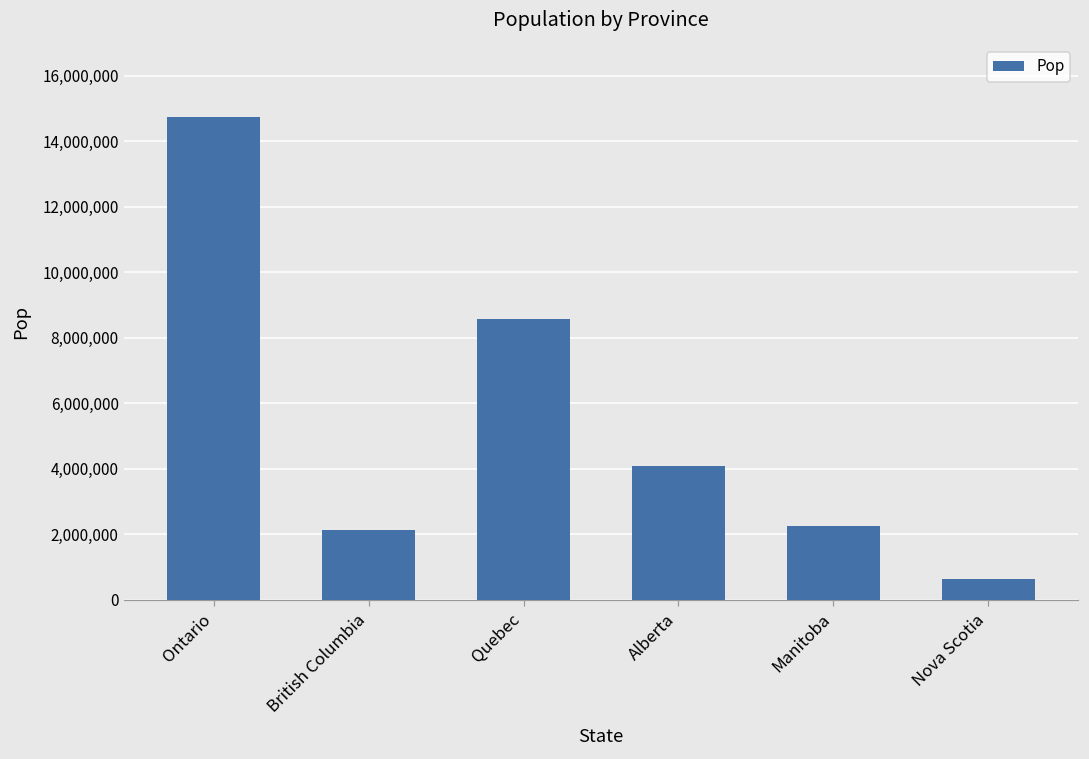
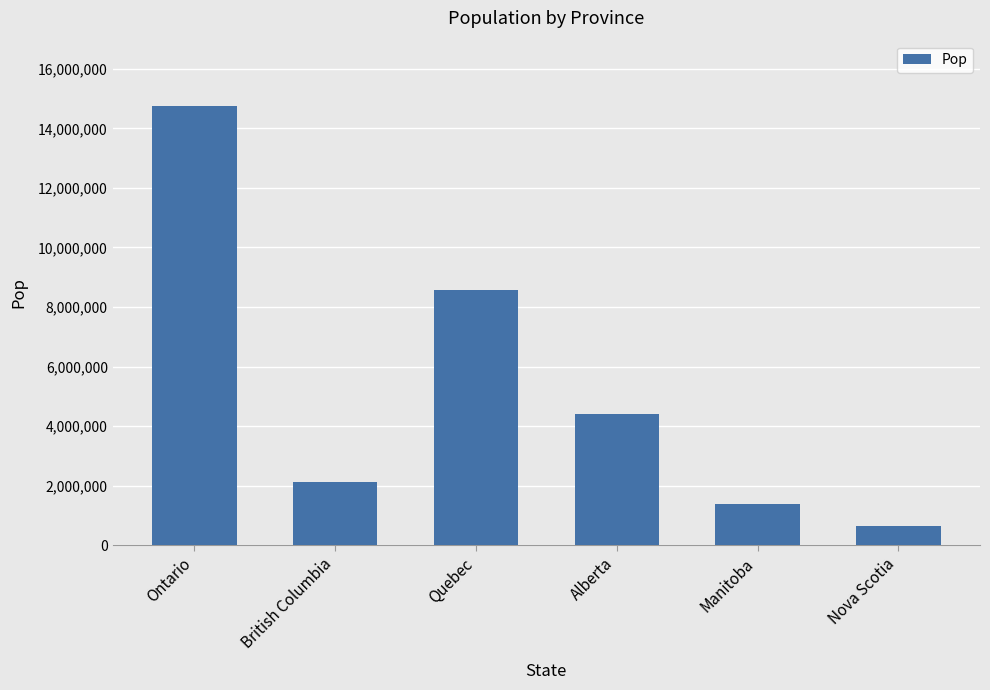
Alberta: 4,100,000 -> 4,400,000
Manitoba: 2,200,000 -> 1,400,000
